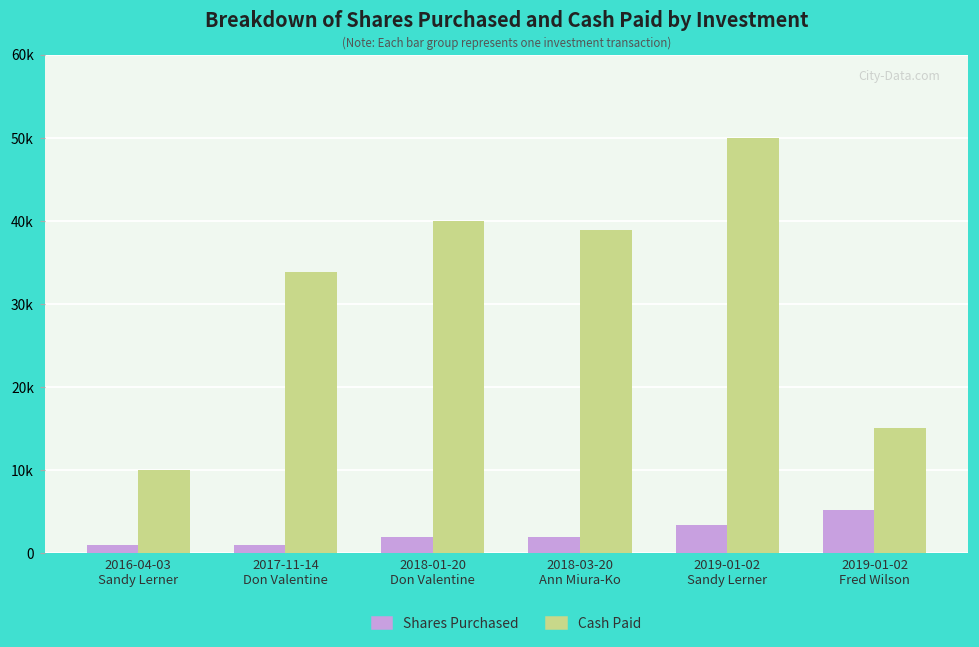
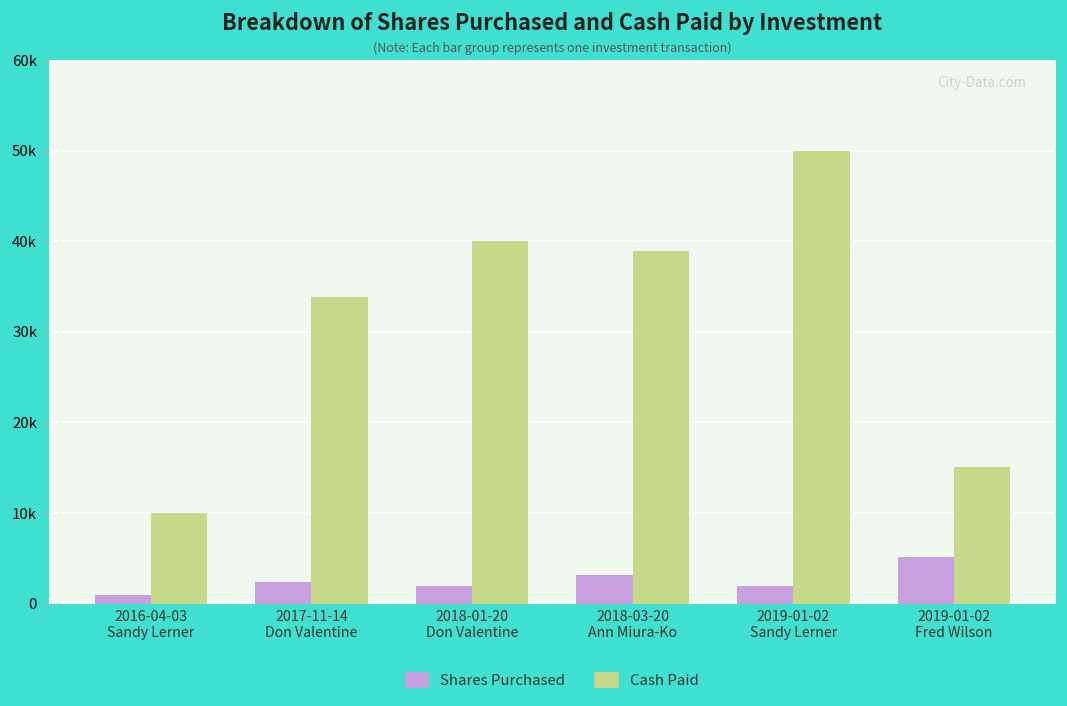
Shares Purchased, 2017-11-14 Don Valentine: 1000 -> 2000
Shares Purchased, 2018-03-20 Ann Miura-Ko: 2000 -> 3000
Shares Purchased, 2019-01-02 Sandy Lerner: 3000 -> 2000
